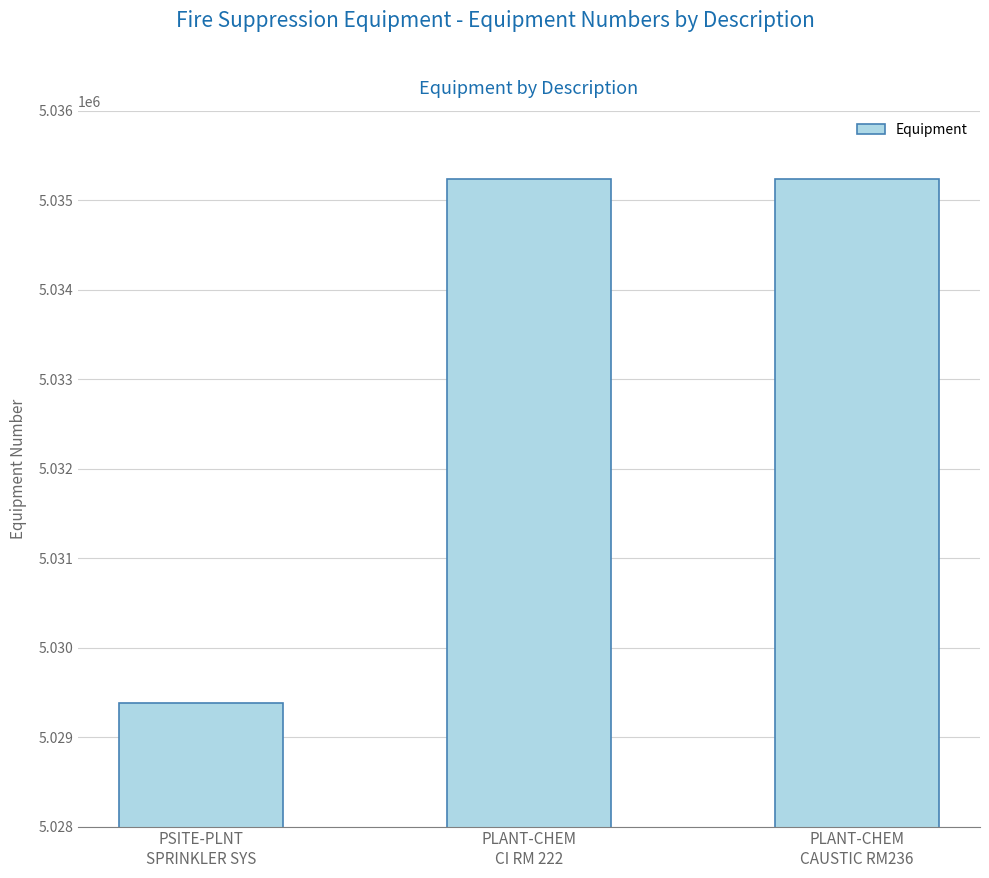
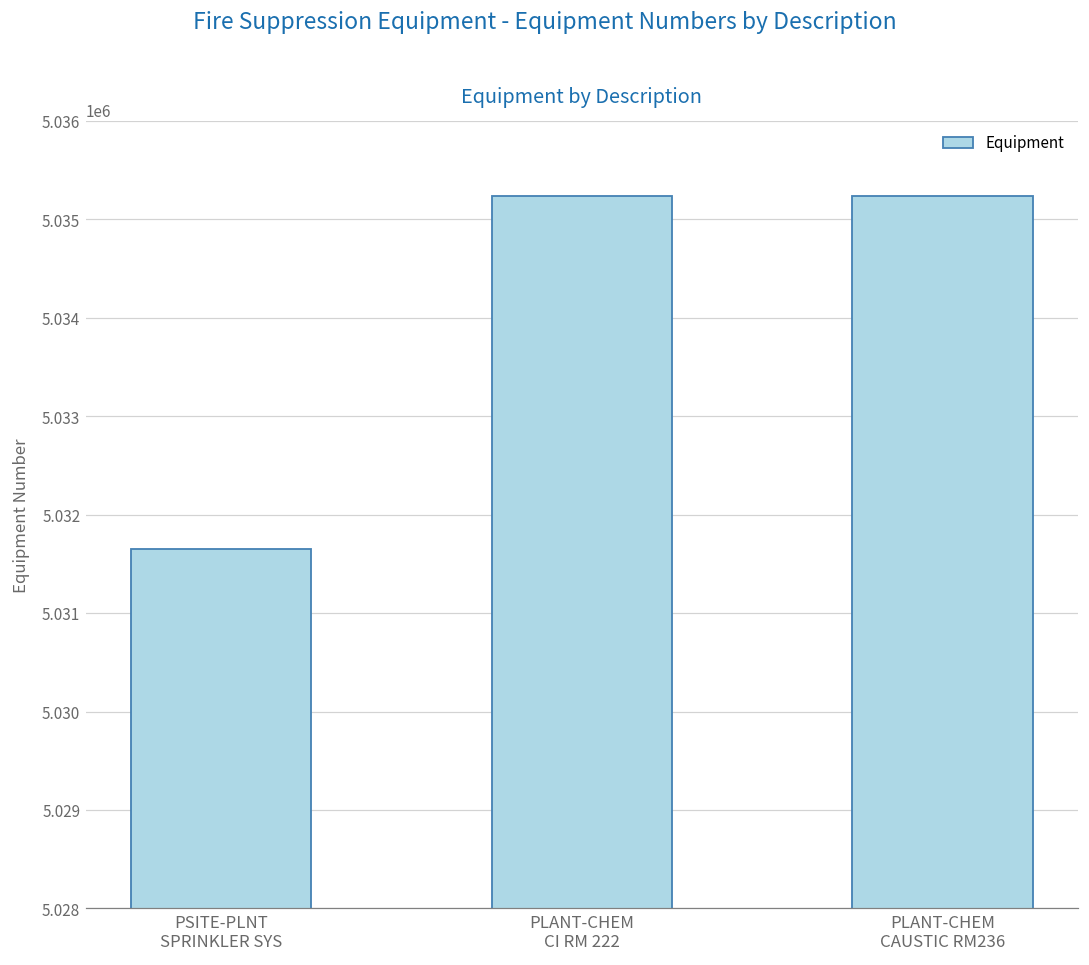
PSITE-PLNT SPRINKLER SYS: 5029400 -> 5031700
